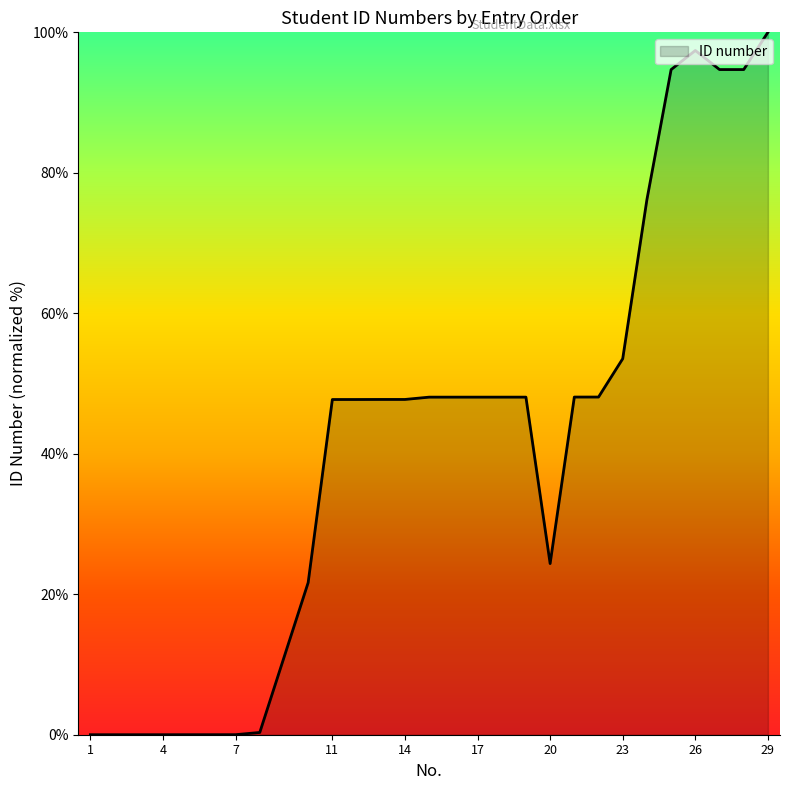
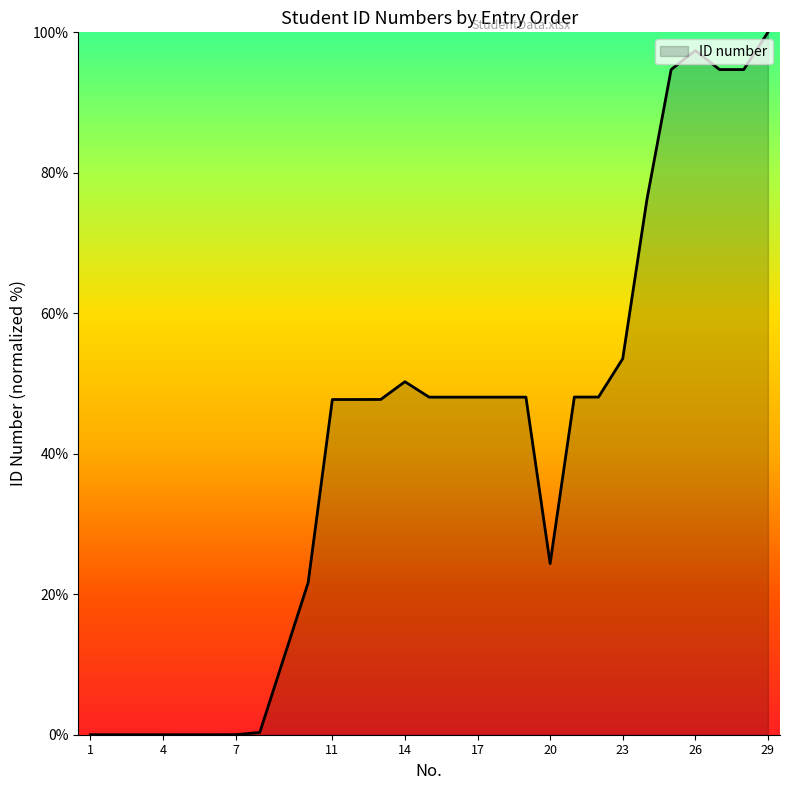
14: 48% -> 50%
